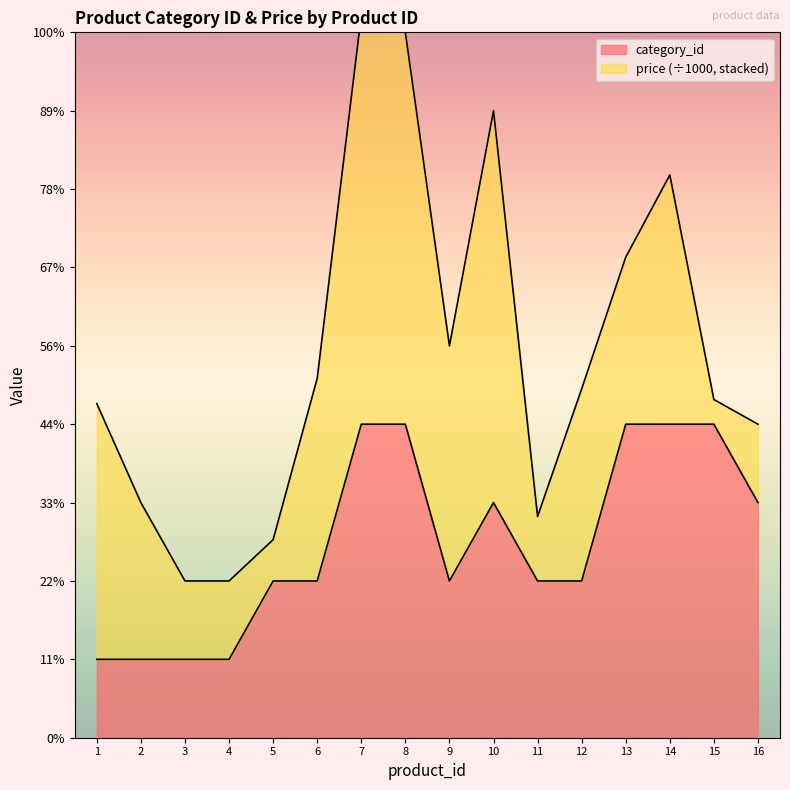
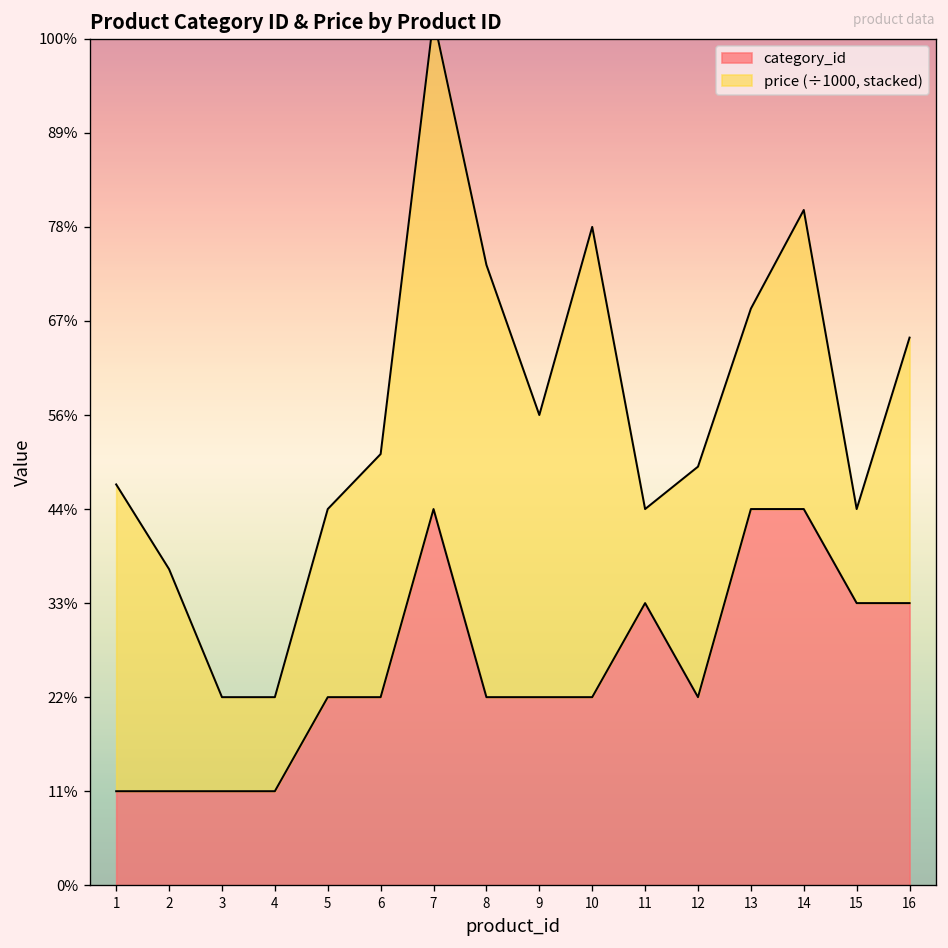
price (÷1000, stacked), 2: 22% -> 26%
price (÷1000, stacked), 5: 6% -> 22%
category_id, 8: 44% -> 22%
price (÷1000, stacked), 8: 56% -> 51%
category_id, 10: 33% -> 22%
category_id, 11: 22% -> 33%
price (÷1000, stacked), 11: 9% -> 11%
category_id, 15: 44% -> 33%
price (÷1000, stacked), 15: 4% -> 11%
price (÷1000, stacked), 16: 11% -> 31%
